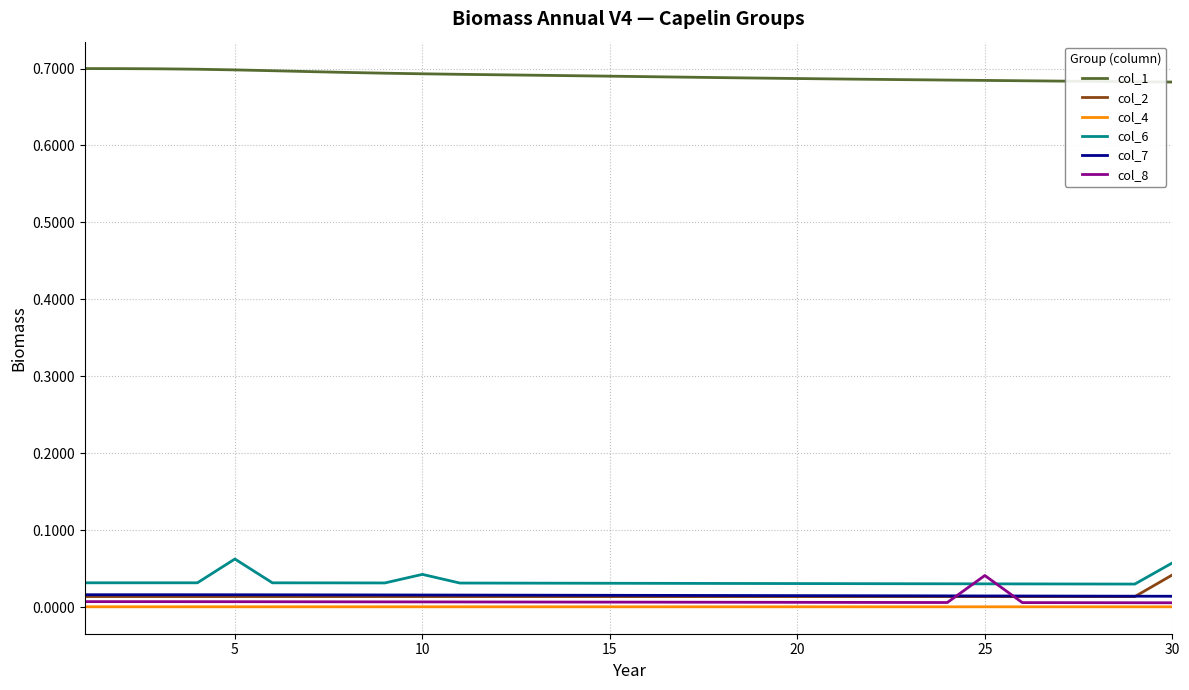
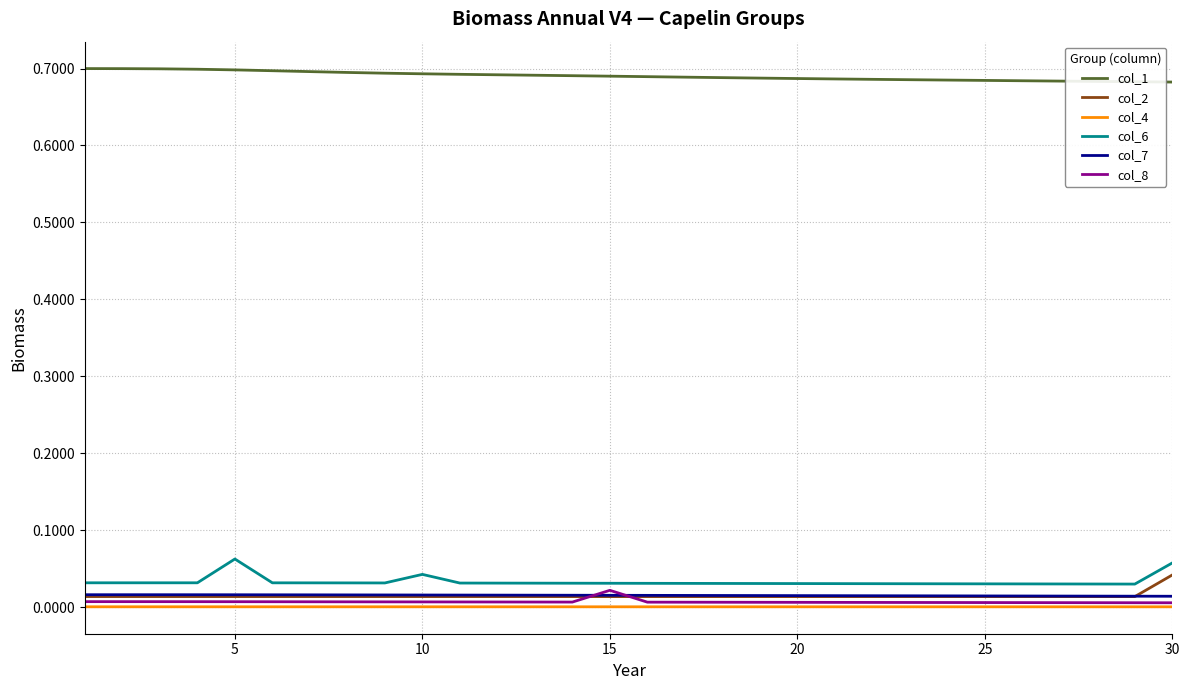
col_8, 15: 0.01 -> 0.02
col_8, 25: 0.04 -> 0.01
